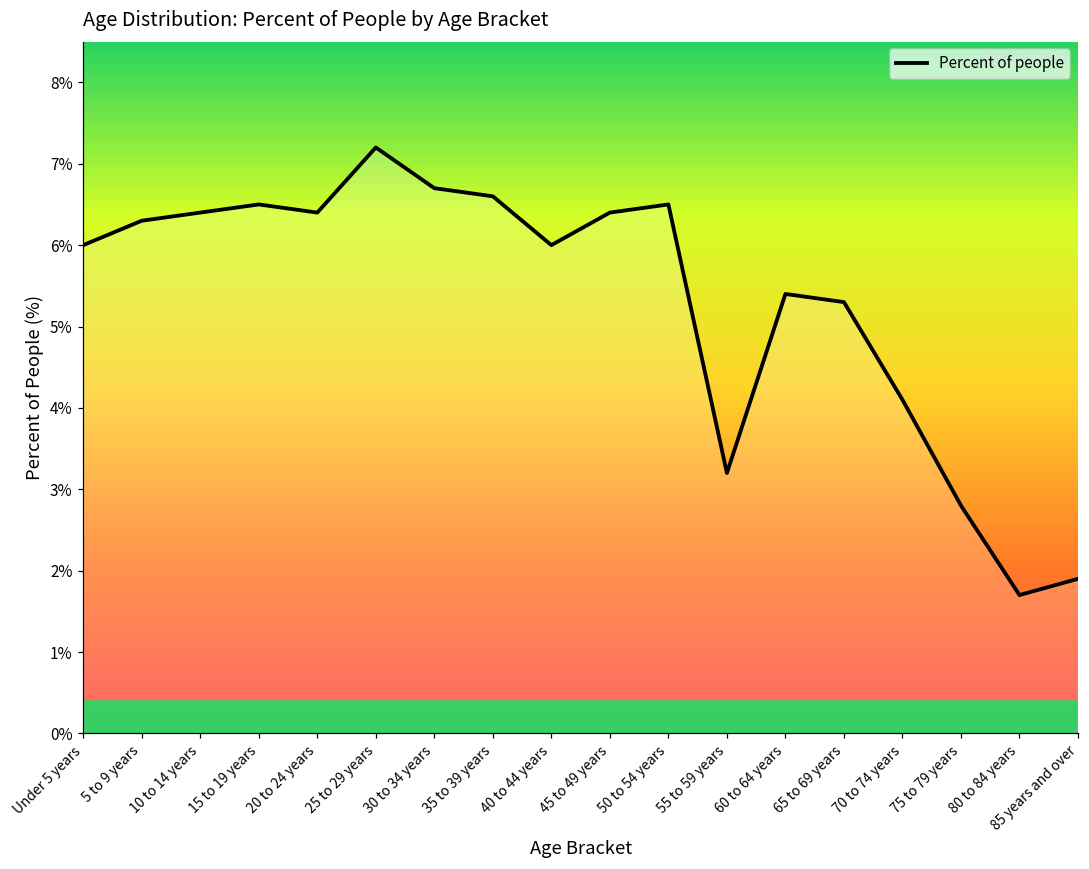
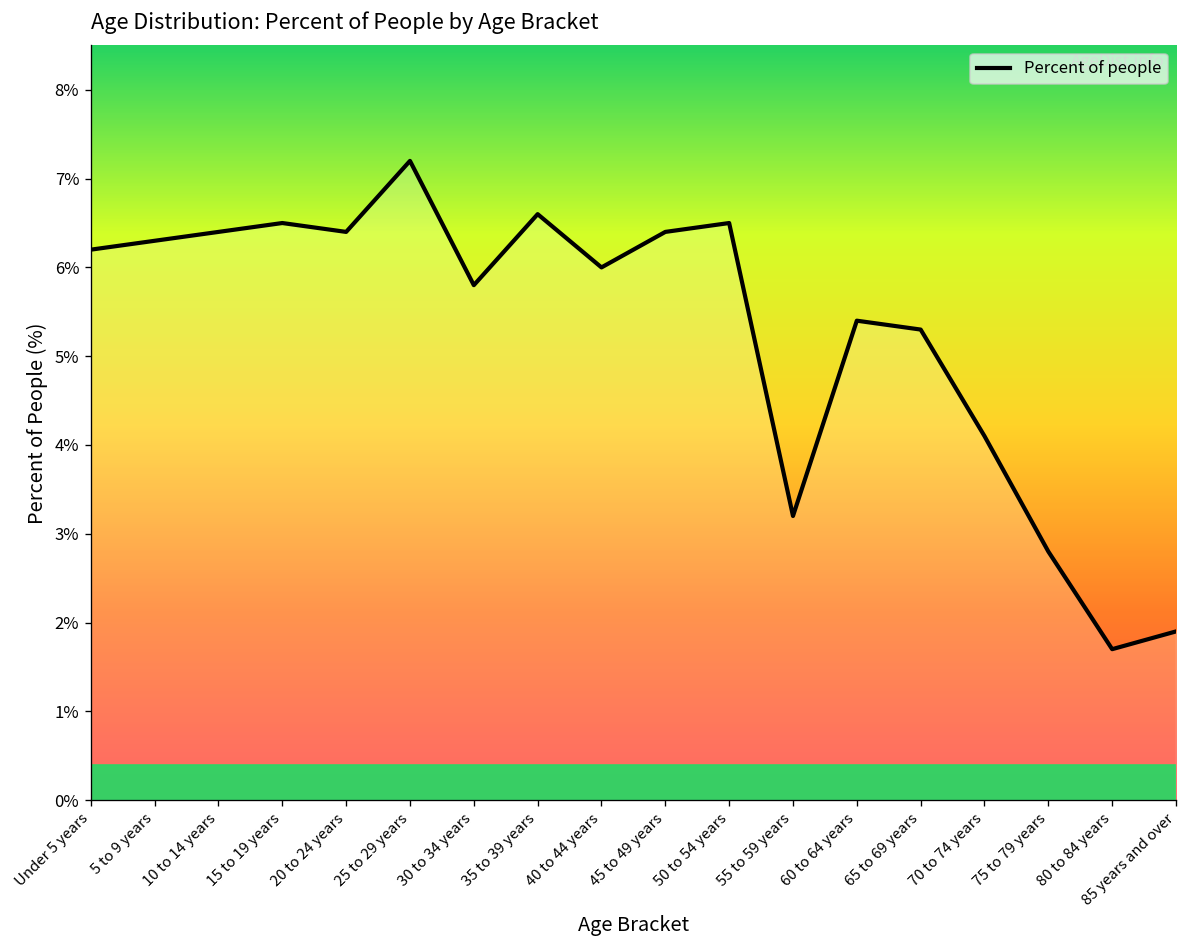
Under 5 years: 6.0% -> 6.2%
30 to 34 years: 6.7% -> 5.8%
